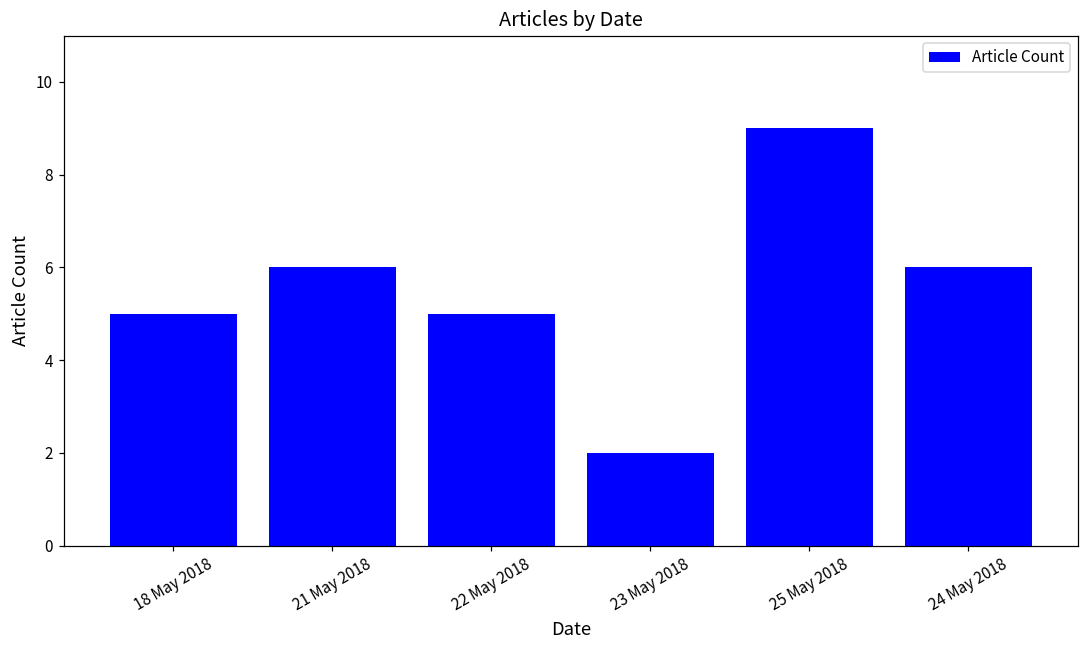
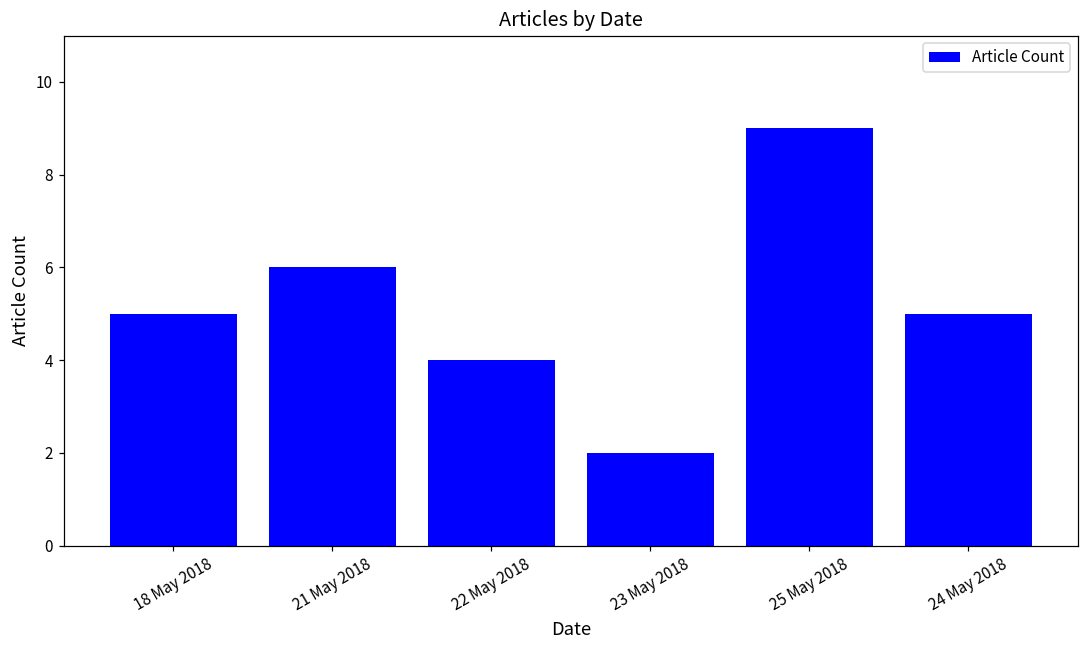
22 May 2018: 5 -> 4
24 May 2018: 6 -> 5
